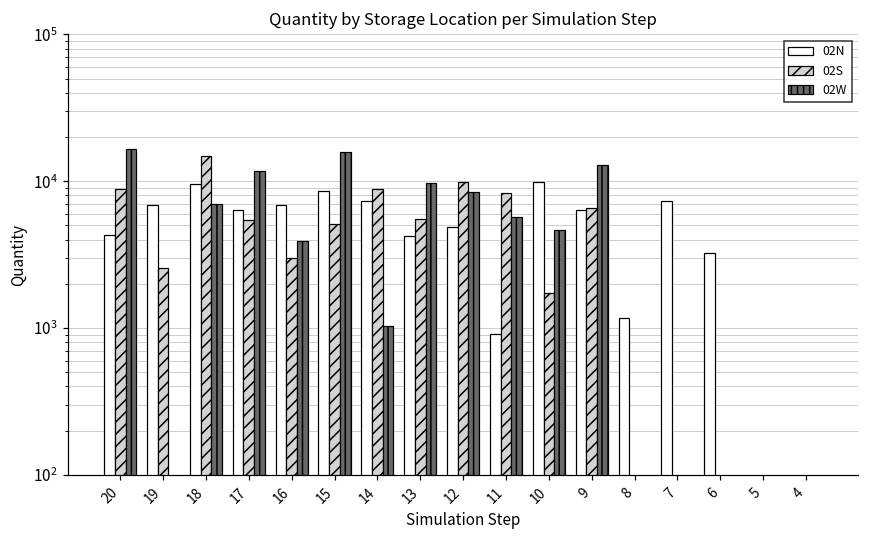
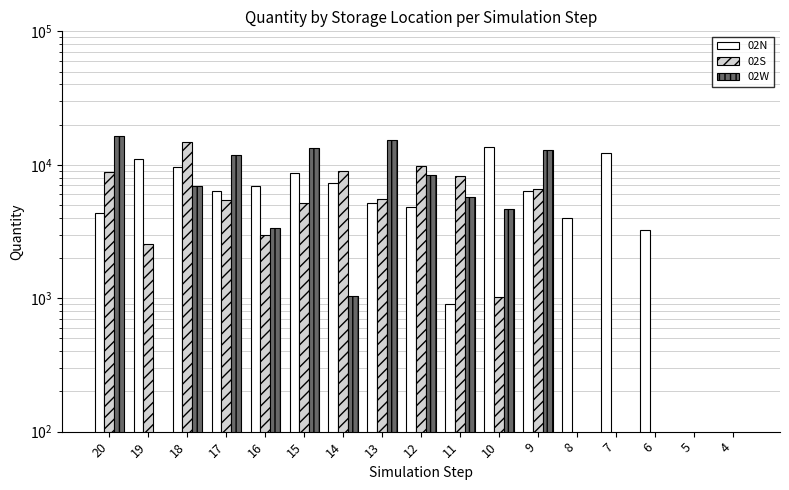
02N, 19: 7000 -> 11000
02W, 16: 3900 -> 3400
02W, 15: 16000 -> 13000
02N, 13: 4300 -> 5200
02W, 13: 10000 -> 15000
02N, 10: 10000 -> 14000
02S, 10: 1700 -> 1000
02N, 8: 1200 -> 4000
02N, 7: 7000 -> 12000
